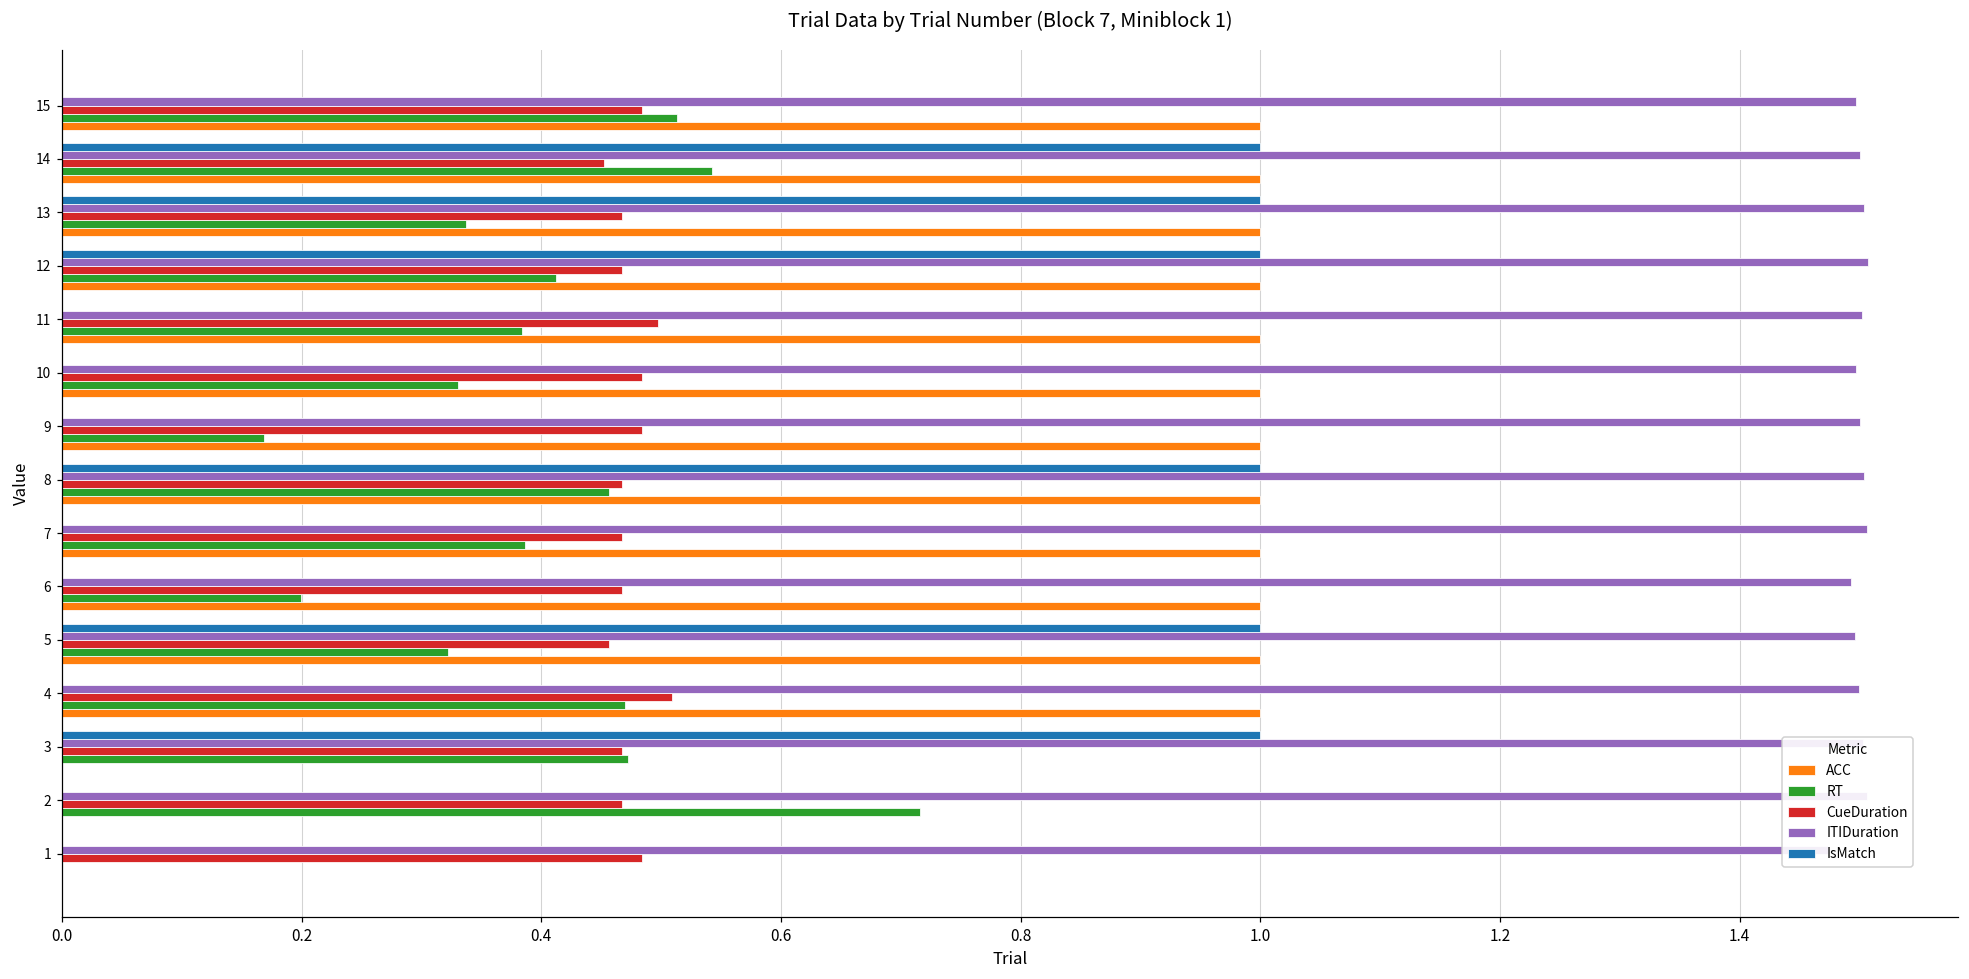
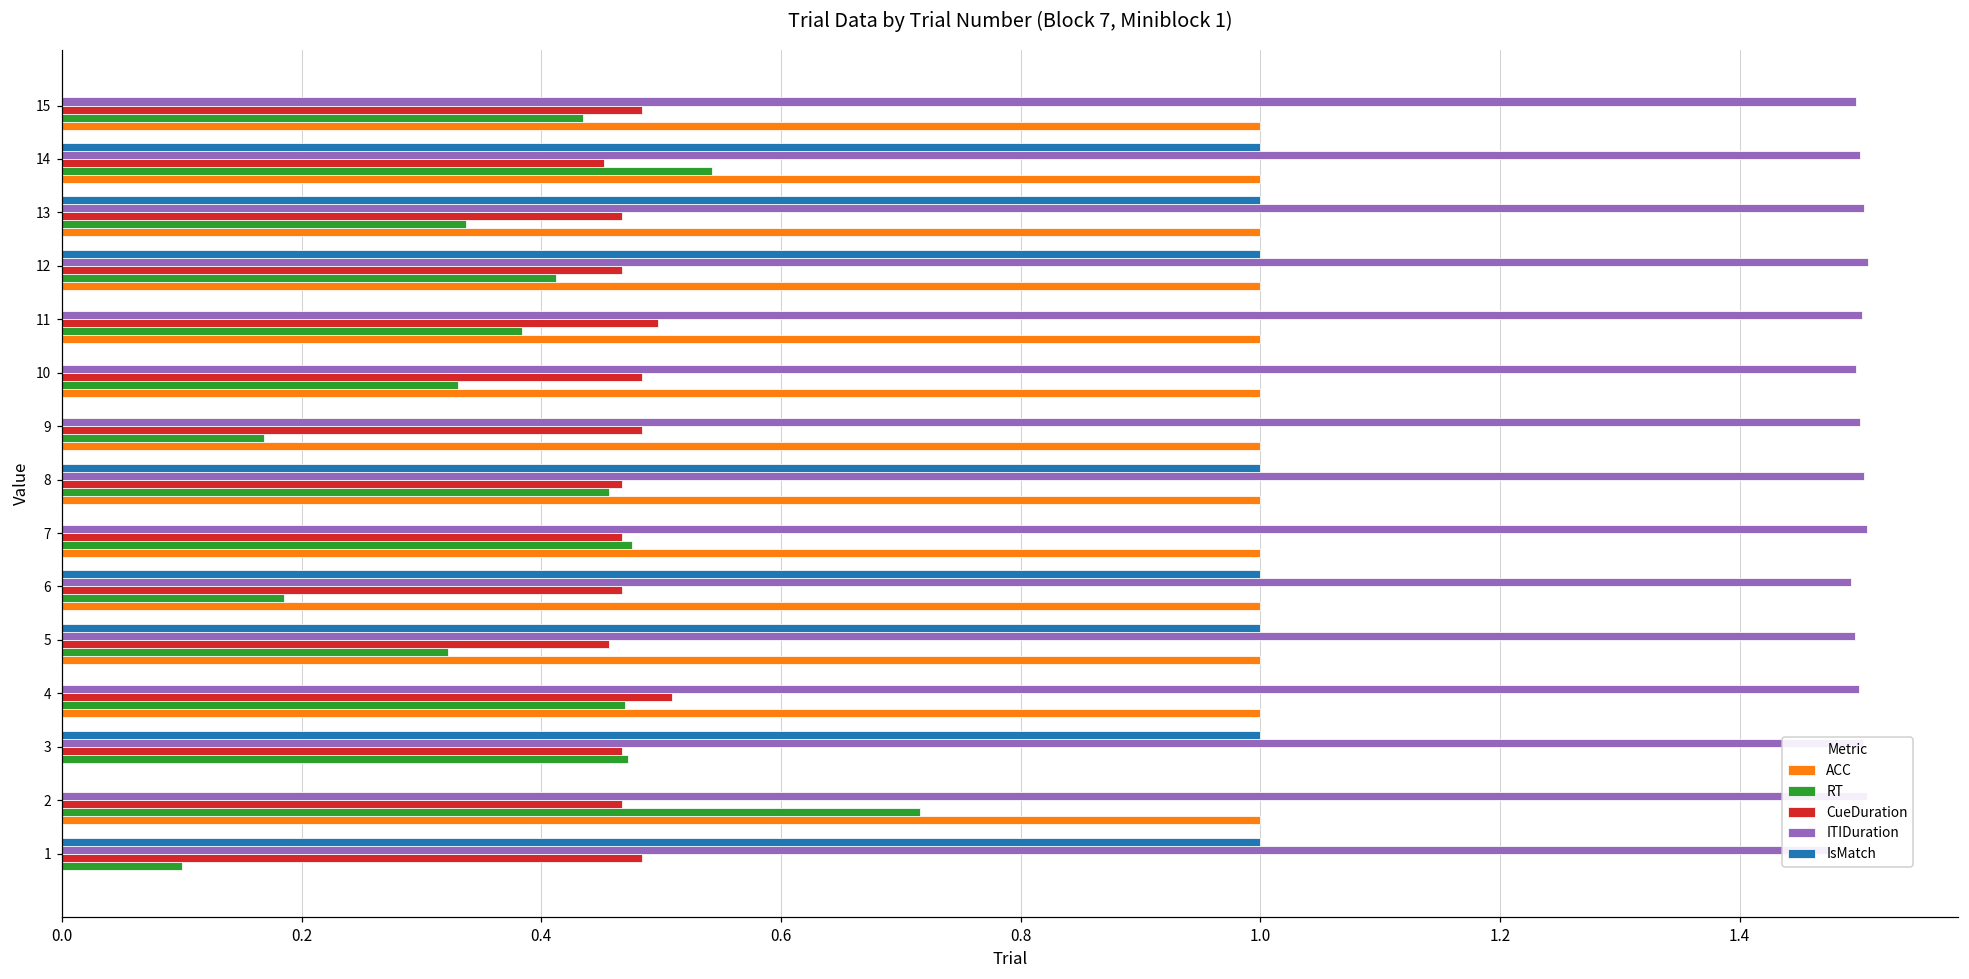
RT, 15: 0.514 -> 0.435
RT, 7: 0.386 -> 0.476
IsMatch, 6: 0 -> 1
RT, 6: 0.199 -> 0.185
ACC, 2: 0 -> 1
IsMatch, 1: 0 -> 1
RT, 1: 0.0 -> 0.1
